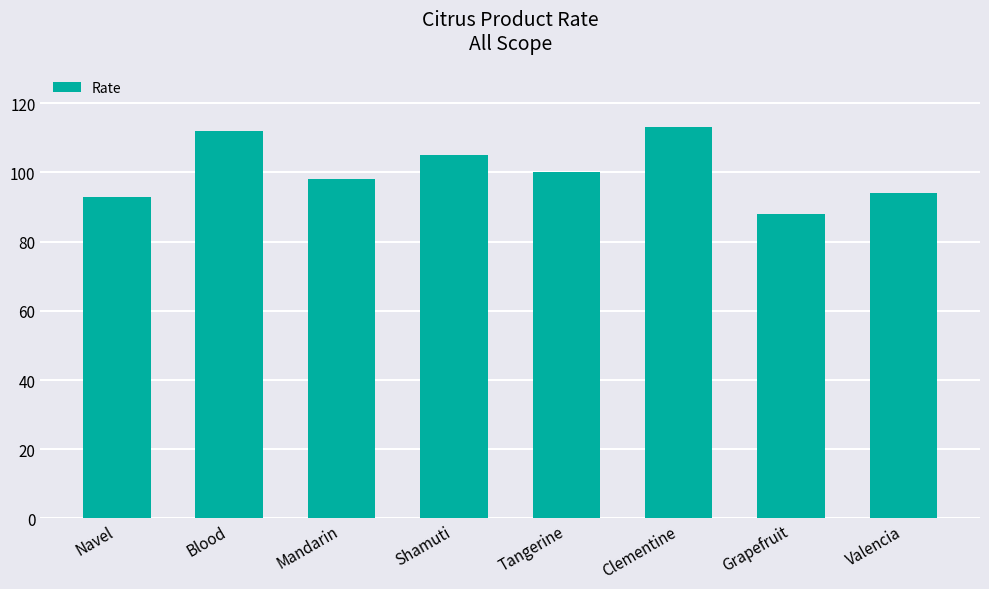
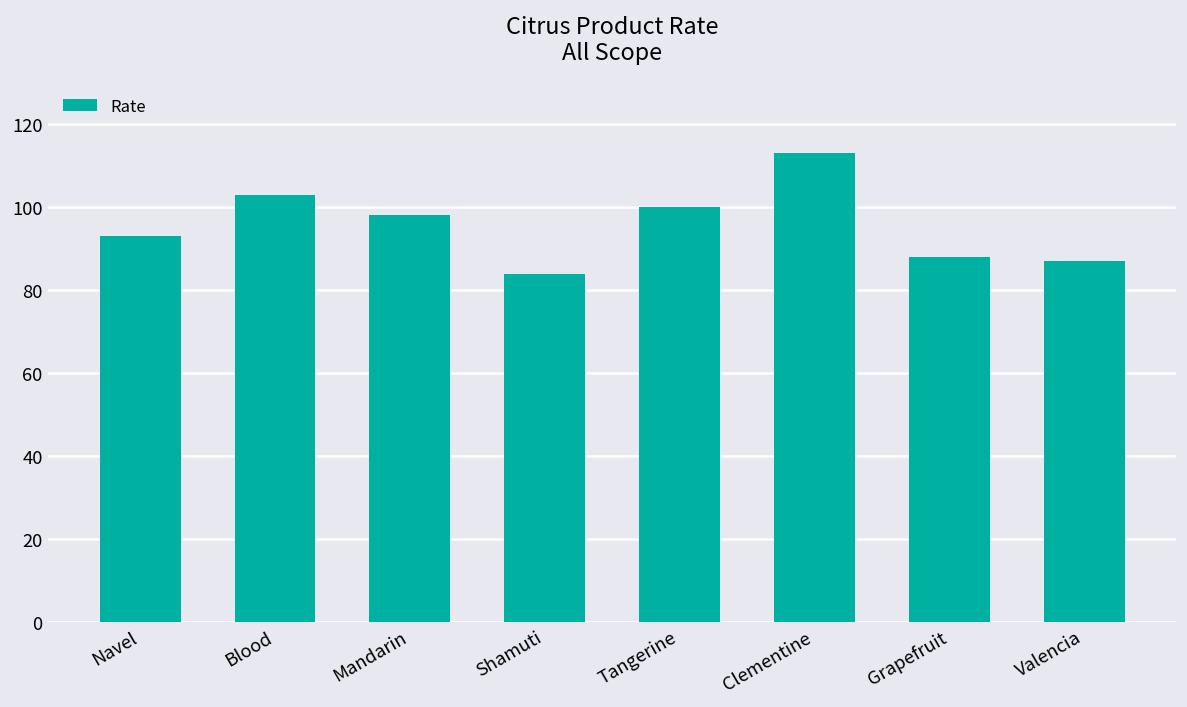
Blood: 112 -> 103
Shamuti: 105 -> 84
Valencia: 94 -> 87
